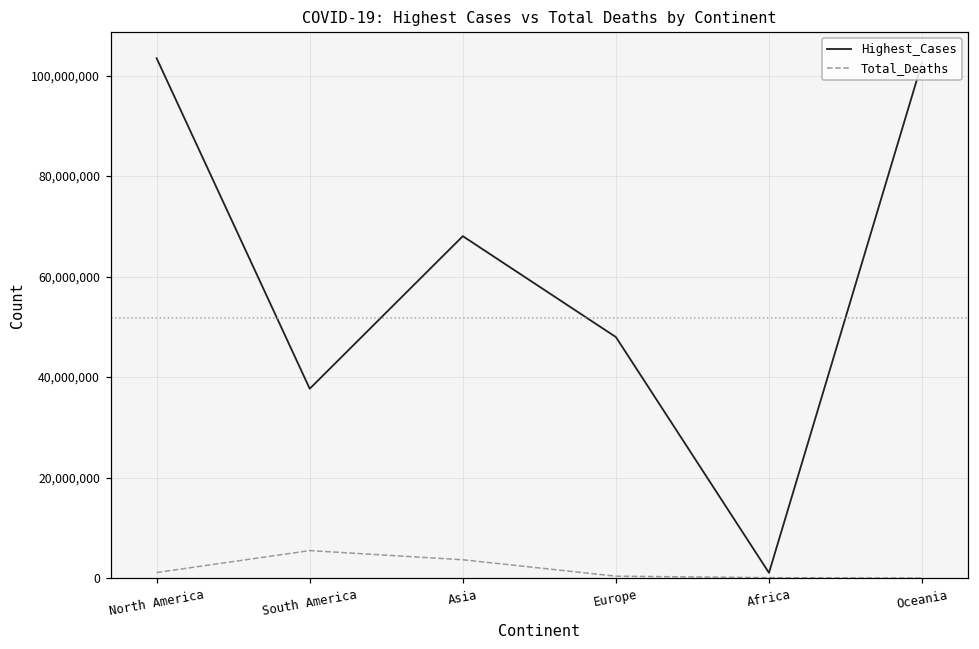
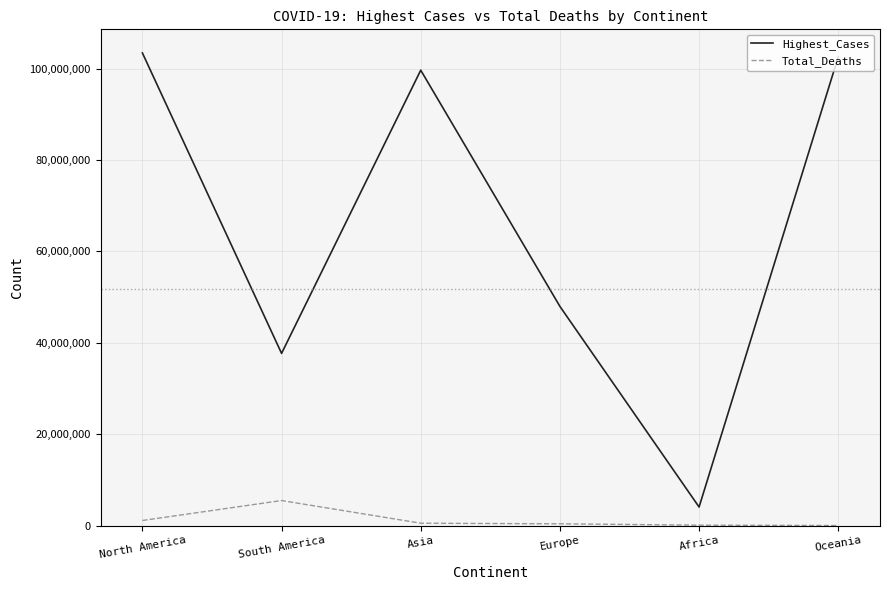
Highest_Cases, Asia: 68,000,000 -> 100,000,000
Total_Deaths, Asia: 4,000,000 -> 1,000,000
Highest_Cases, Africa: 1,000,000 -> 4,000,000
